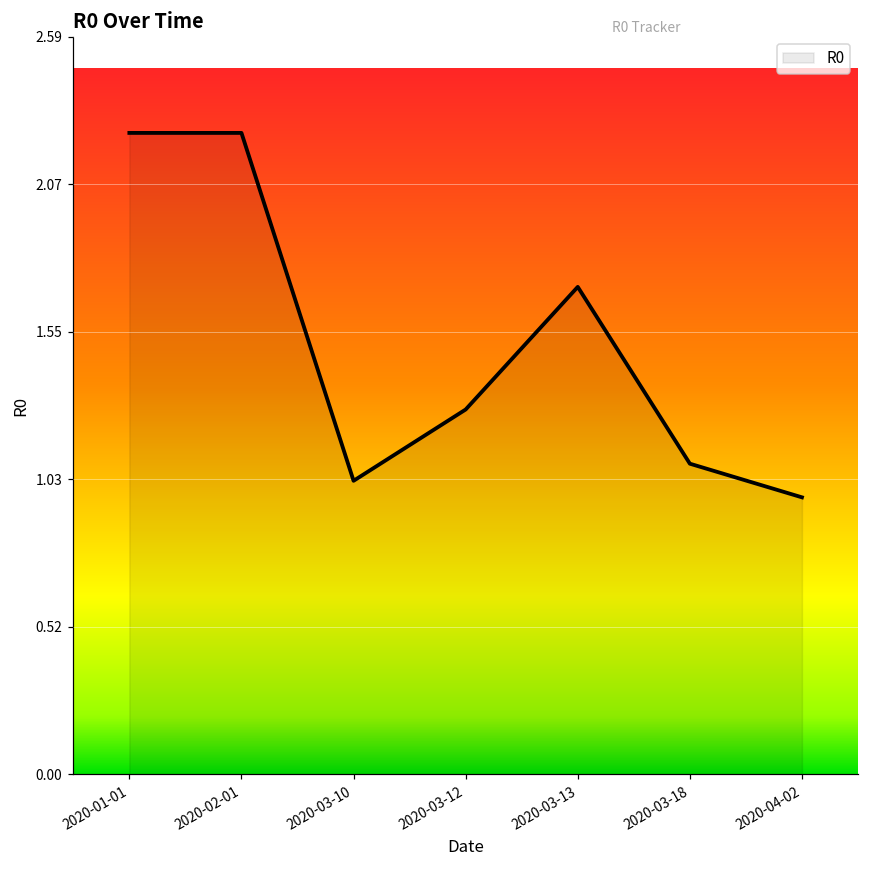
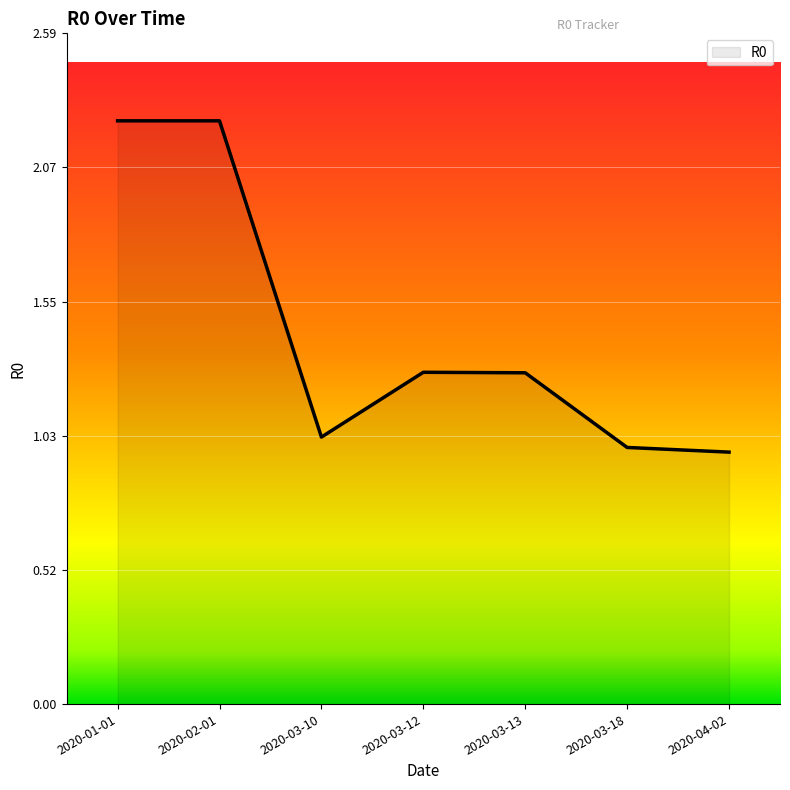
2020-03-13: 1.71 -> 1.28
2020-03-18: 1.09 -> 0.99
